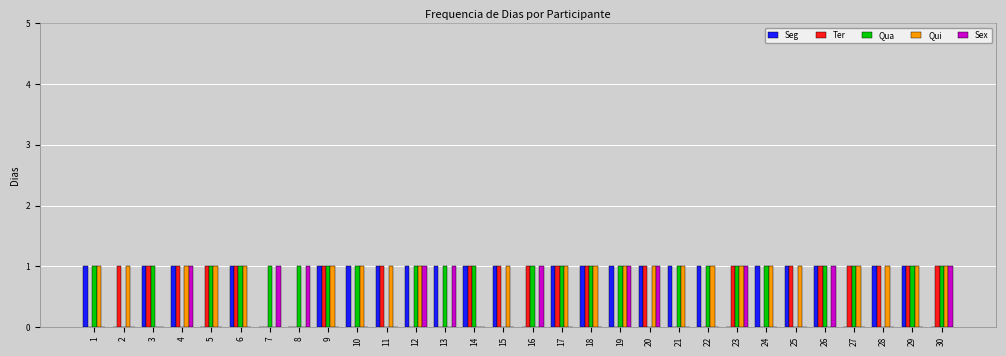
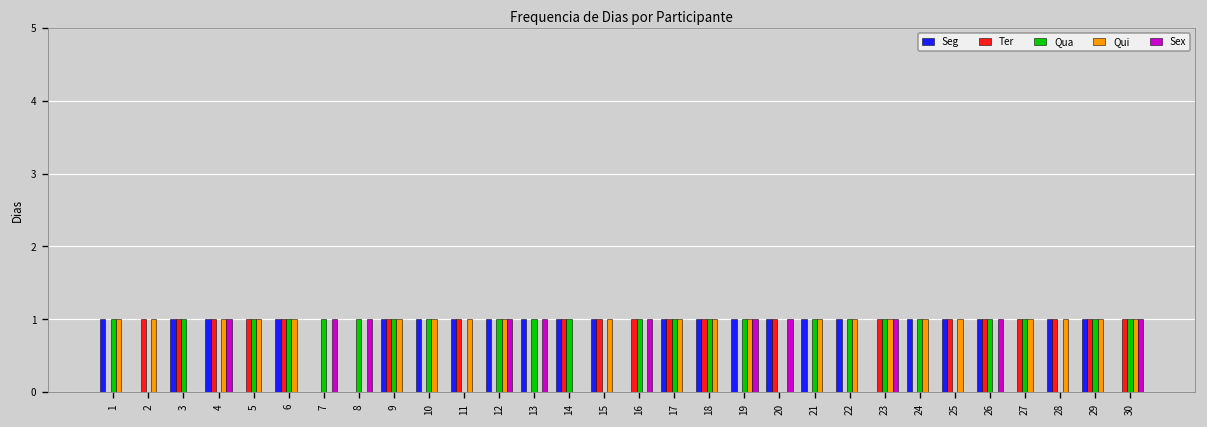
Qui, 20: 1 -> 0
